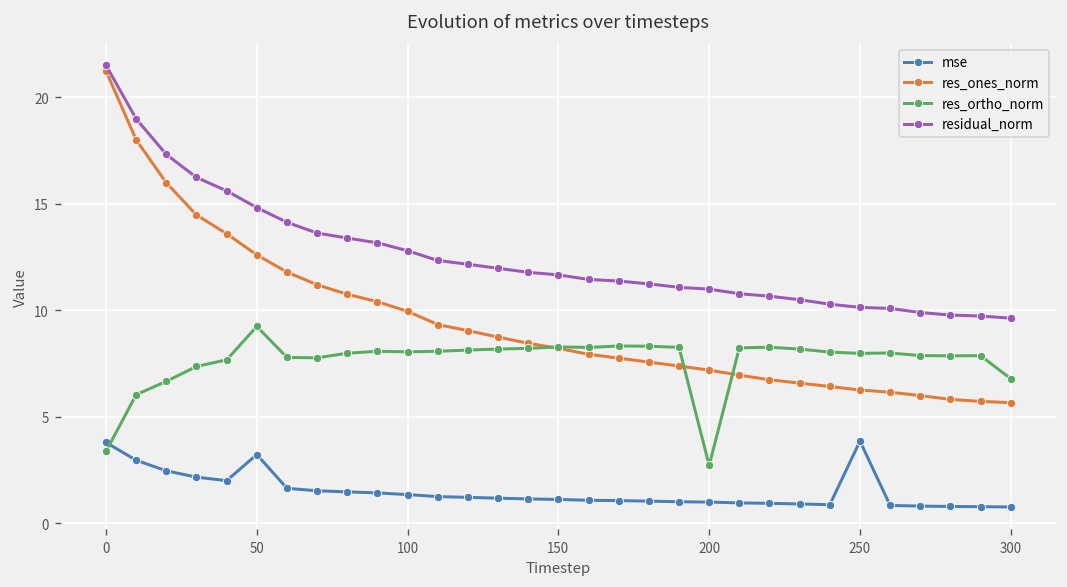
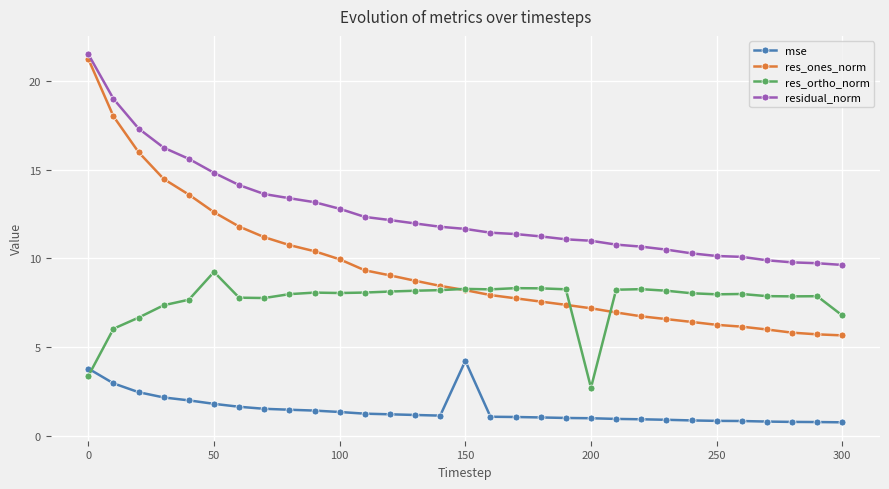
mse, 50: 3.2 -> 1.8
mse, 150: 1.1 -> 4.2
mse, 250: 3.9 -> 0.8
